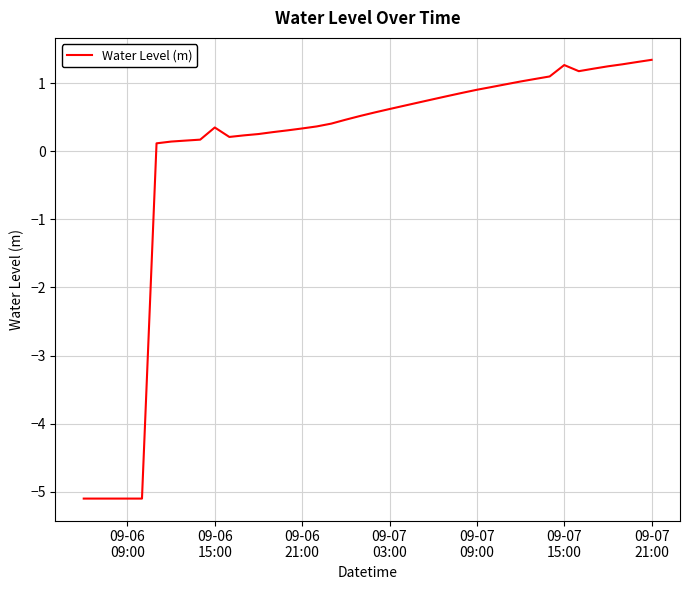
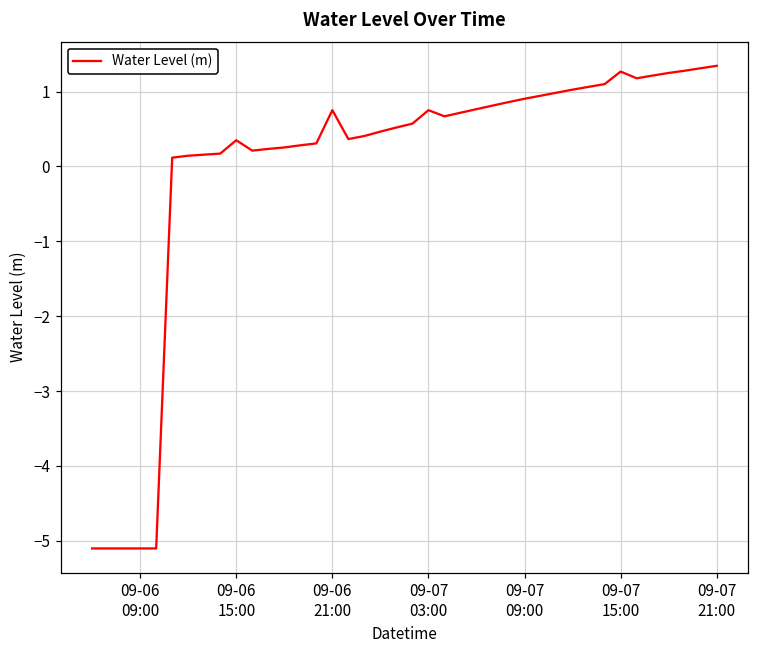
09-06 21:00: 0.3 -> 0.8
09-07 03:00: 0.6 -> 0.8
